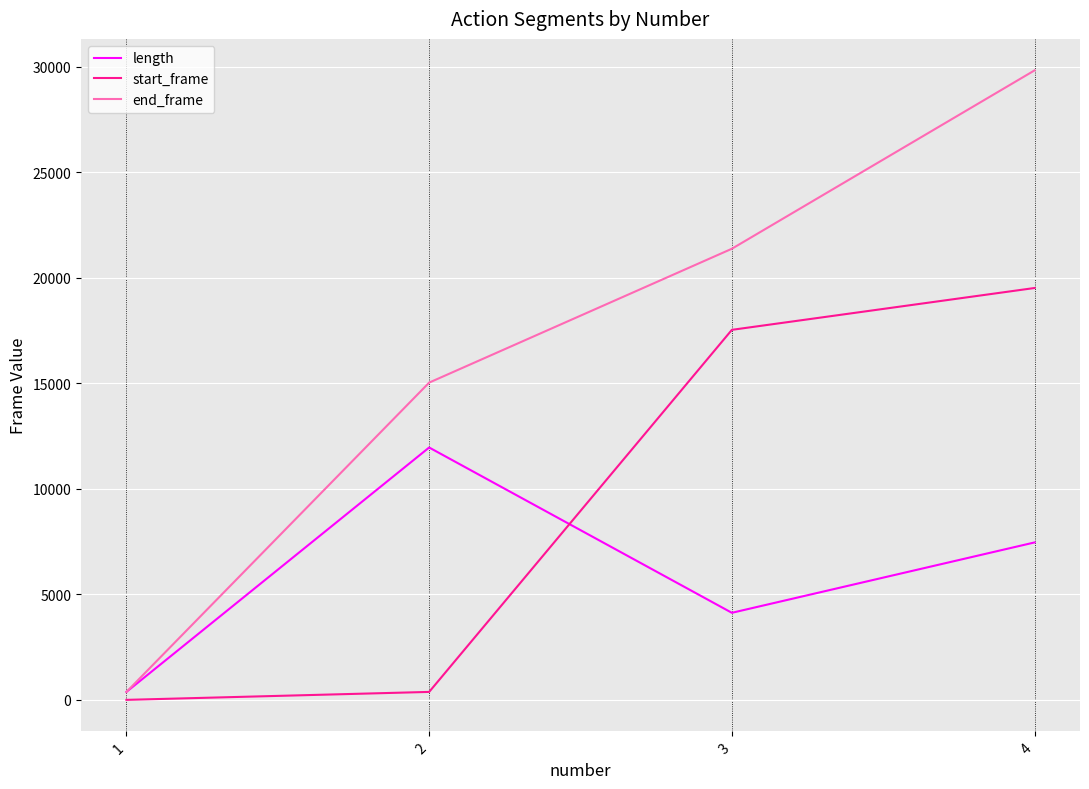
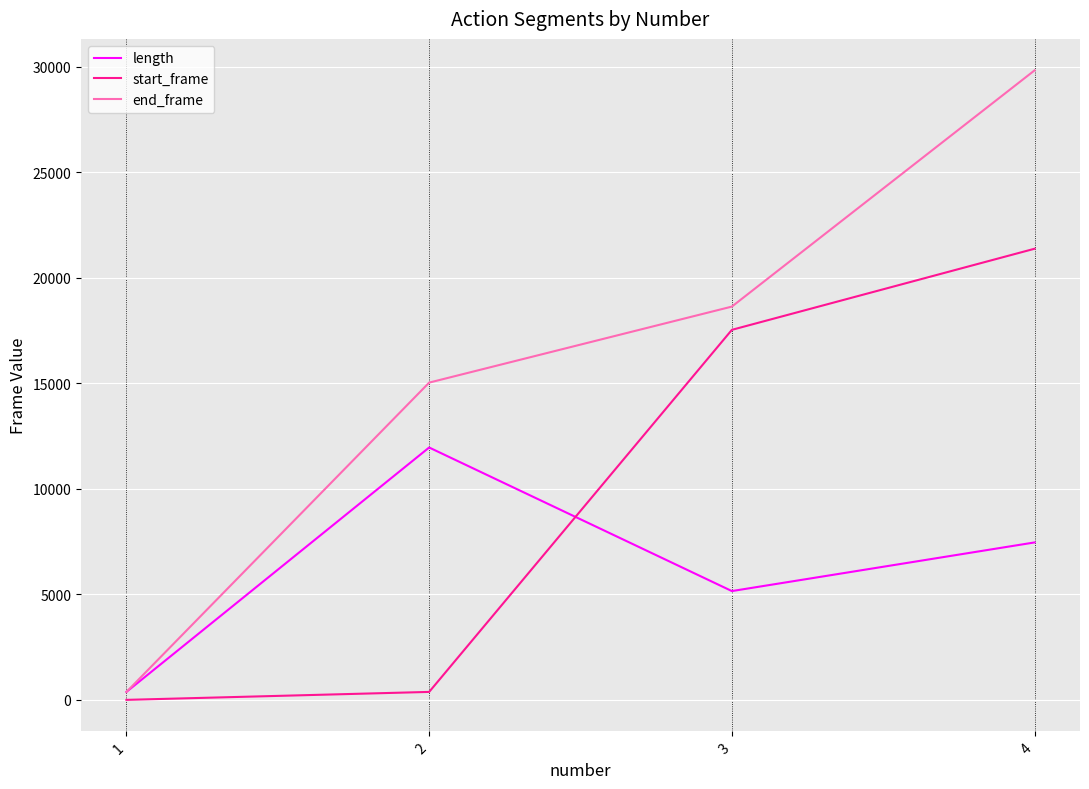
length, 3: 4100 -> 5200
end_frame, 3: 21400 -> 18600
start_frame, 4: 19500 -> 21400
